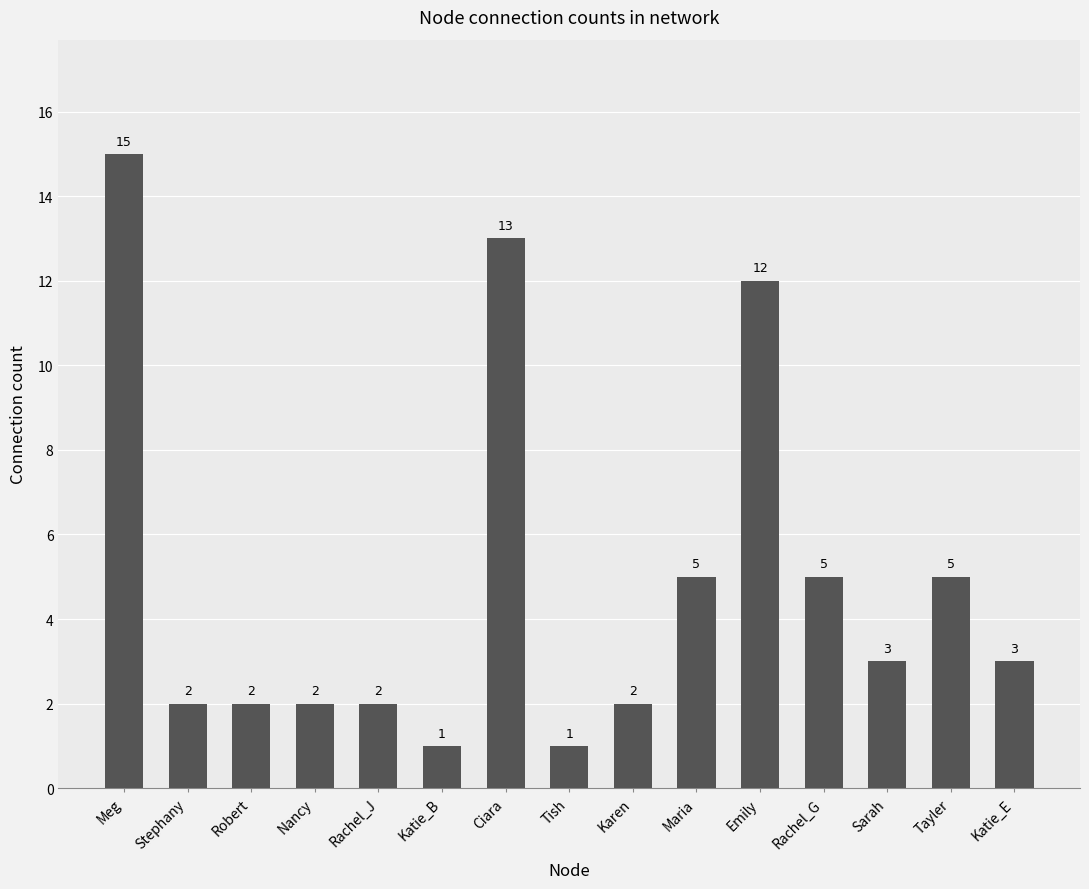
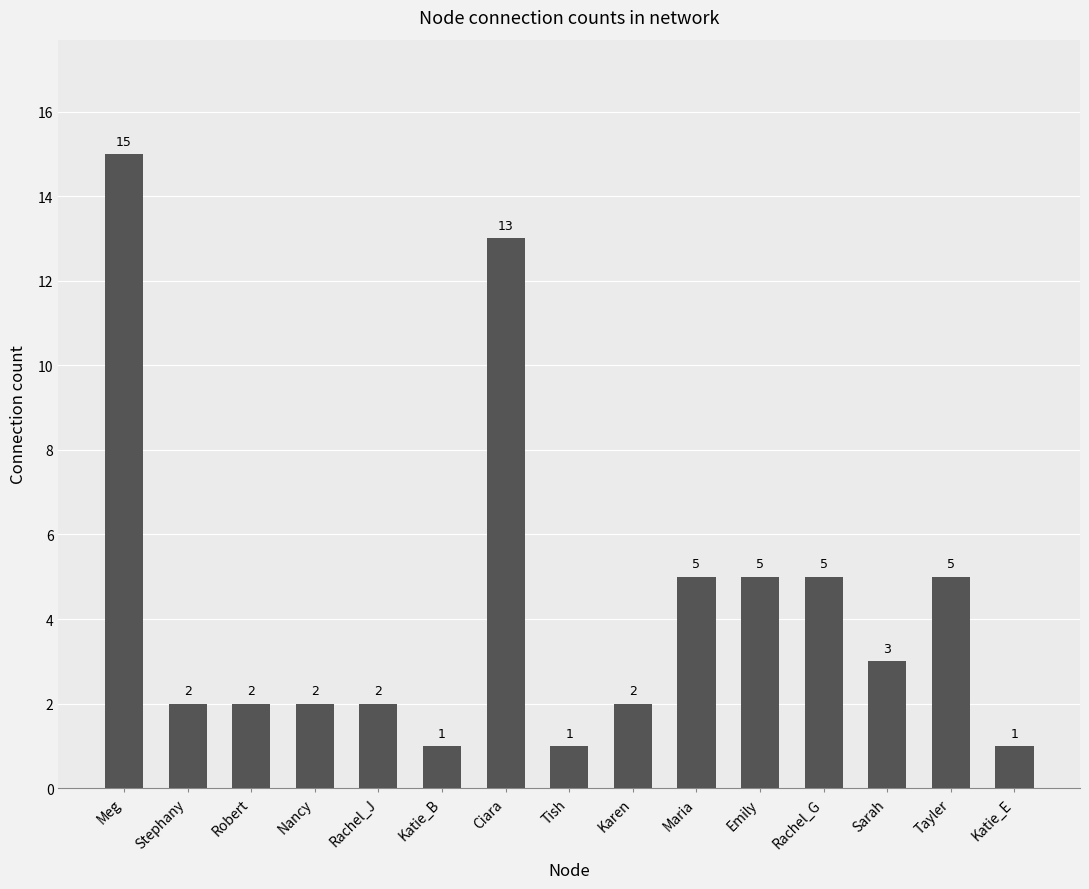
Emily: 12 -> 5
Katie_E: 3 -> 1
